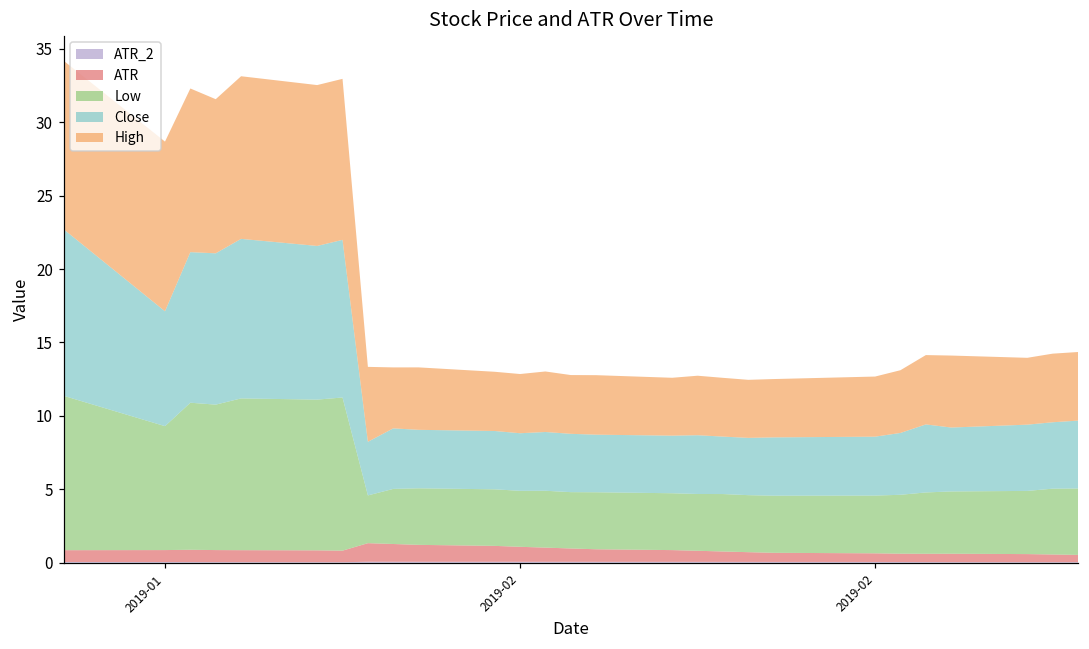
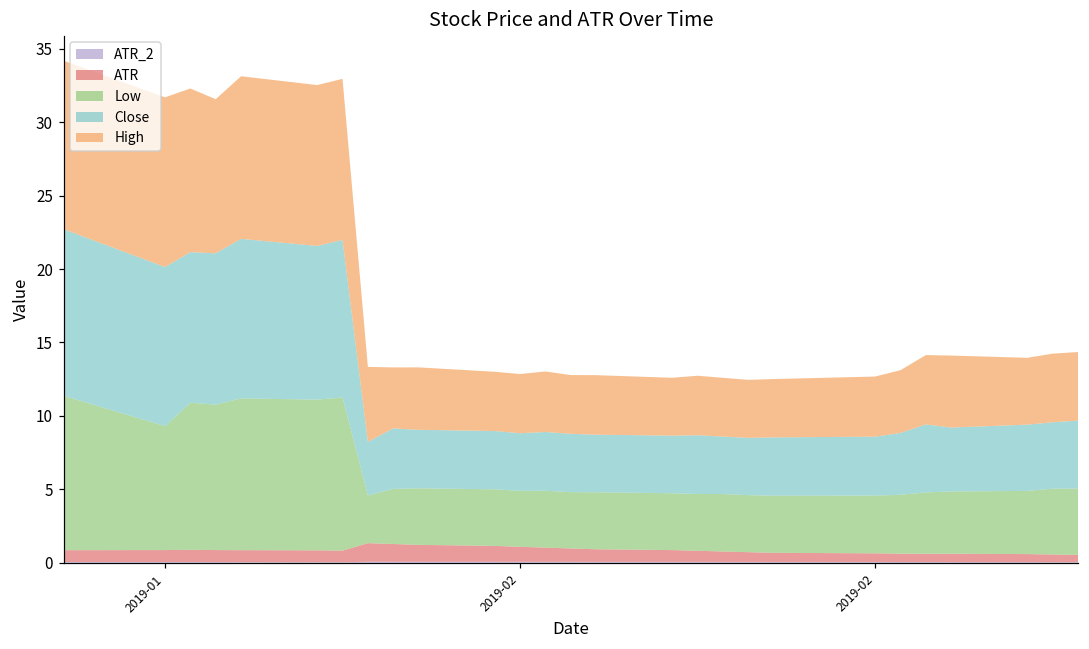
Close, 2019-01: 7.8 -> 10.8
